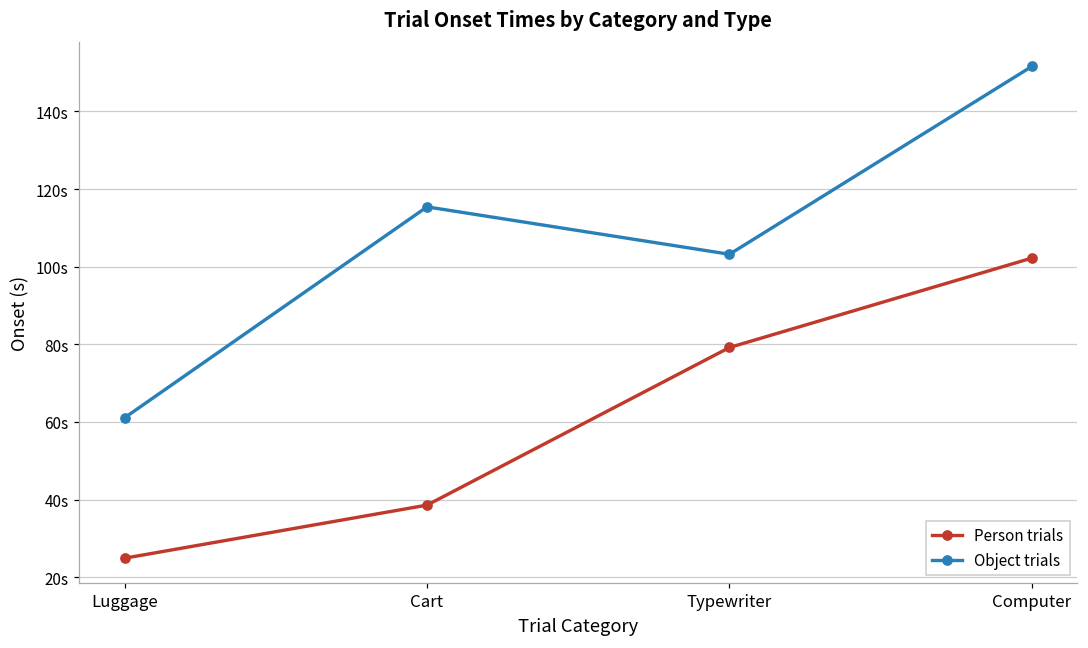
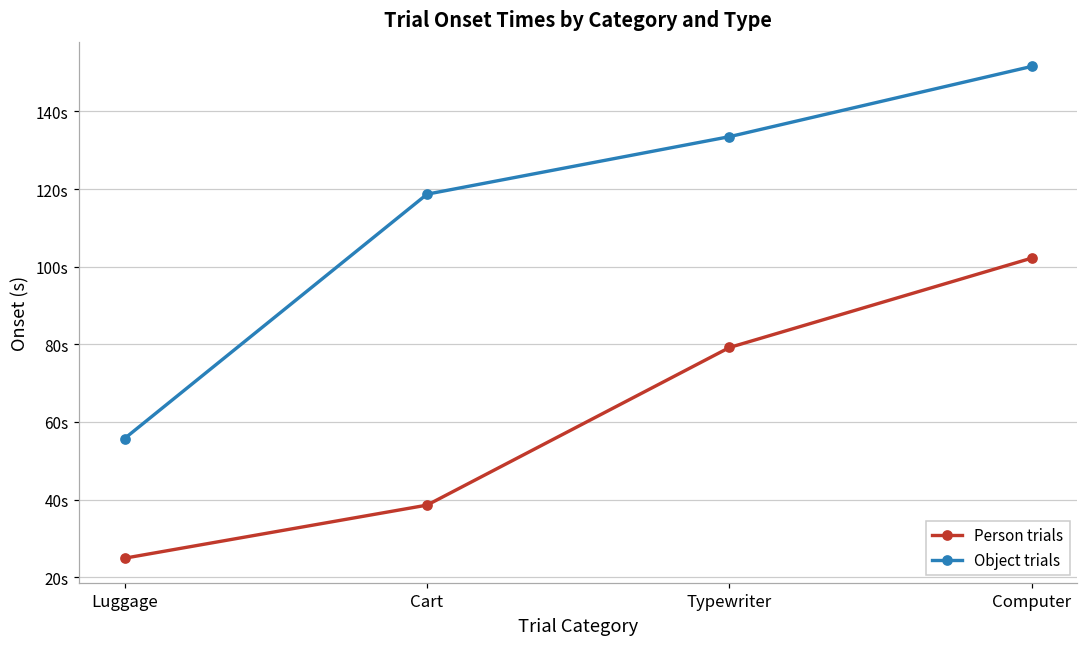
Object trials, Luggage: 61s -> 56s
Object trials, Cart: 115s -> 119s
Object trials, Typewriter: 103s -> 134s
